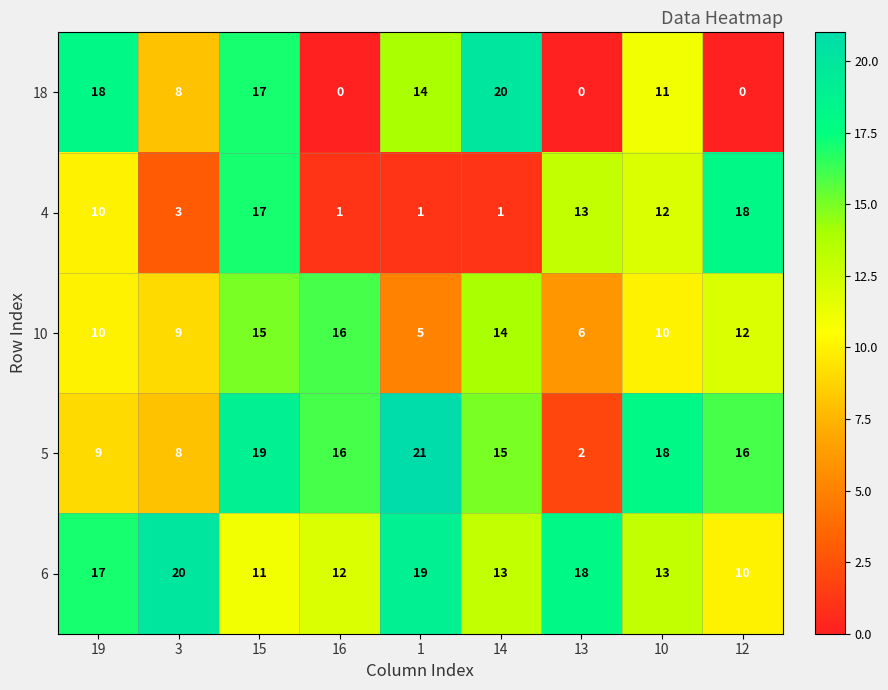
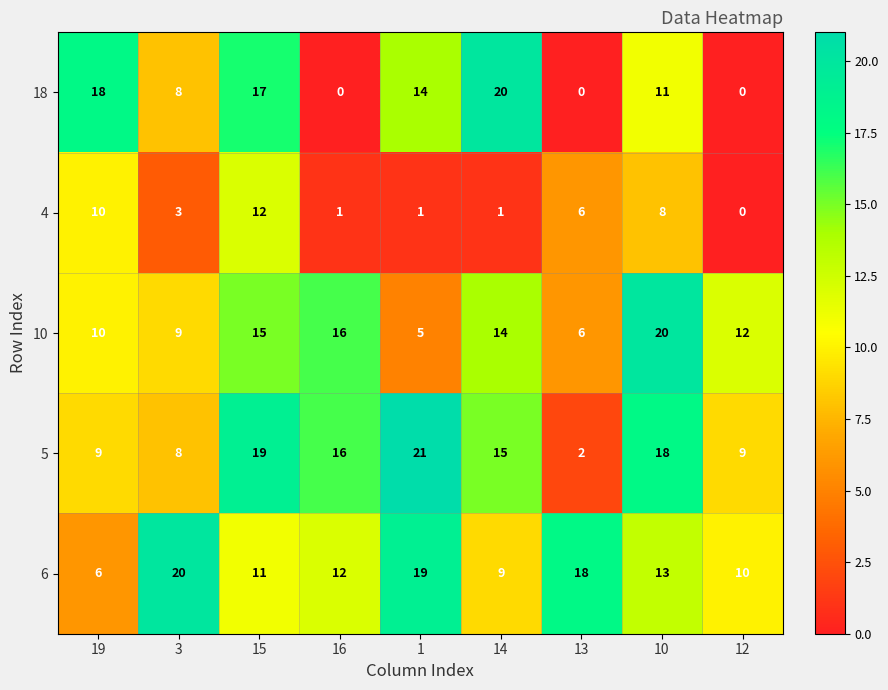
4, 15: 17 -> 12
4, 13: 13 -> 6
4, 10: 12 -> 8
4, 12: 18 -> 0
10, 10: 10 -> 20
5, 12: 16 -> 9
6, 19: 17 -> 6
6, 14: 13 -> 9
